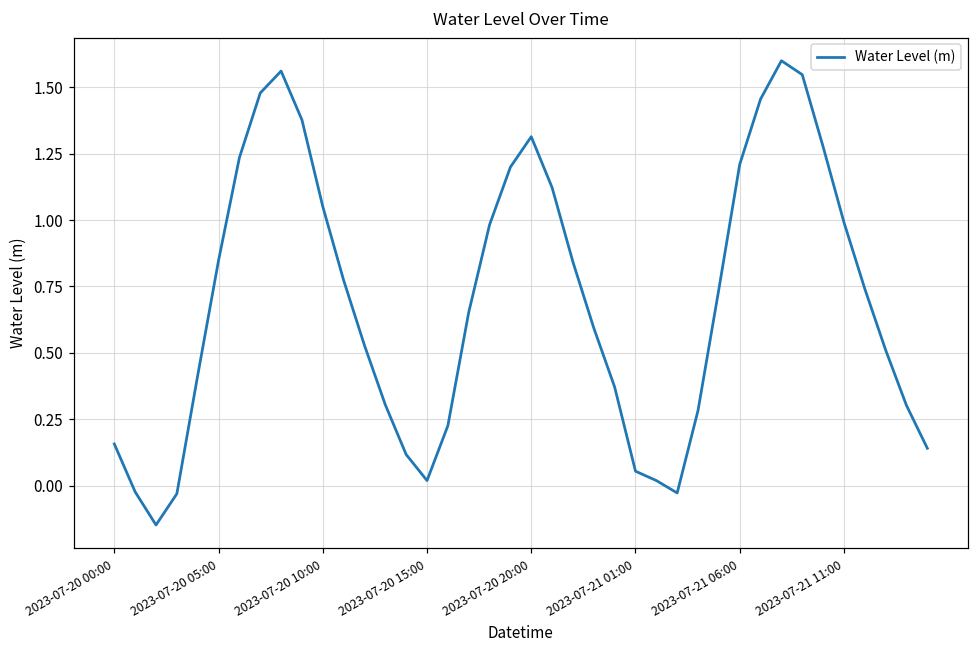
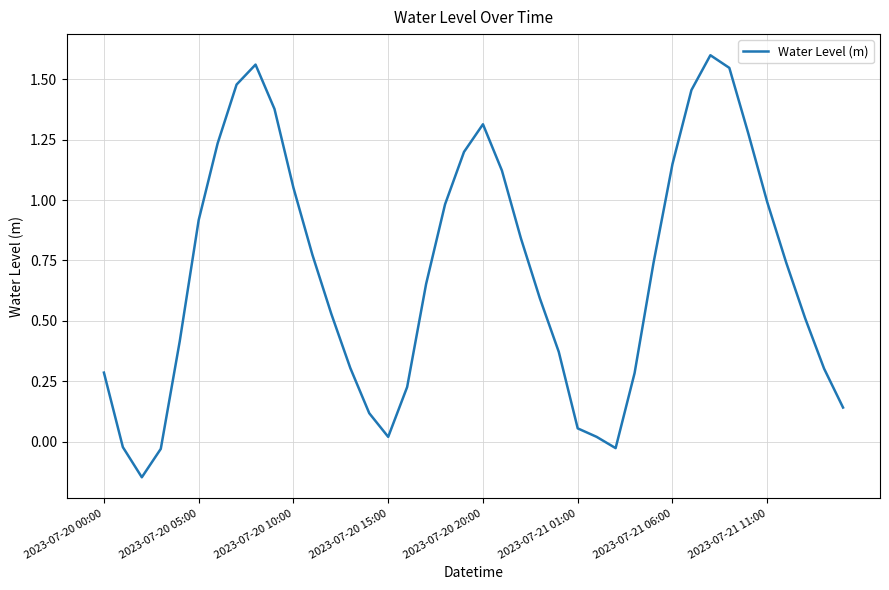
2023-07-20 00:00: 0.16 -> 0.29
2023-07-20 05:00: 0.85 -> 0.92
2023-07-21 06:00: 1.21 -> 1.15
